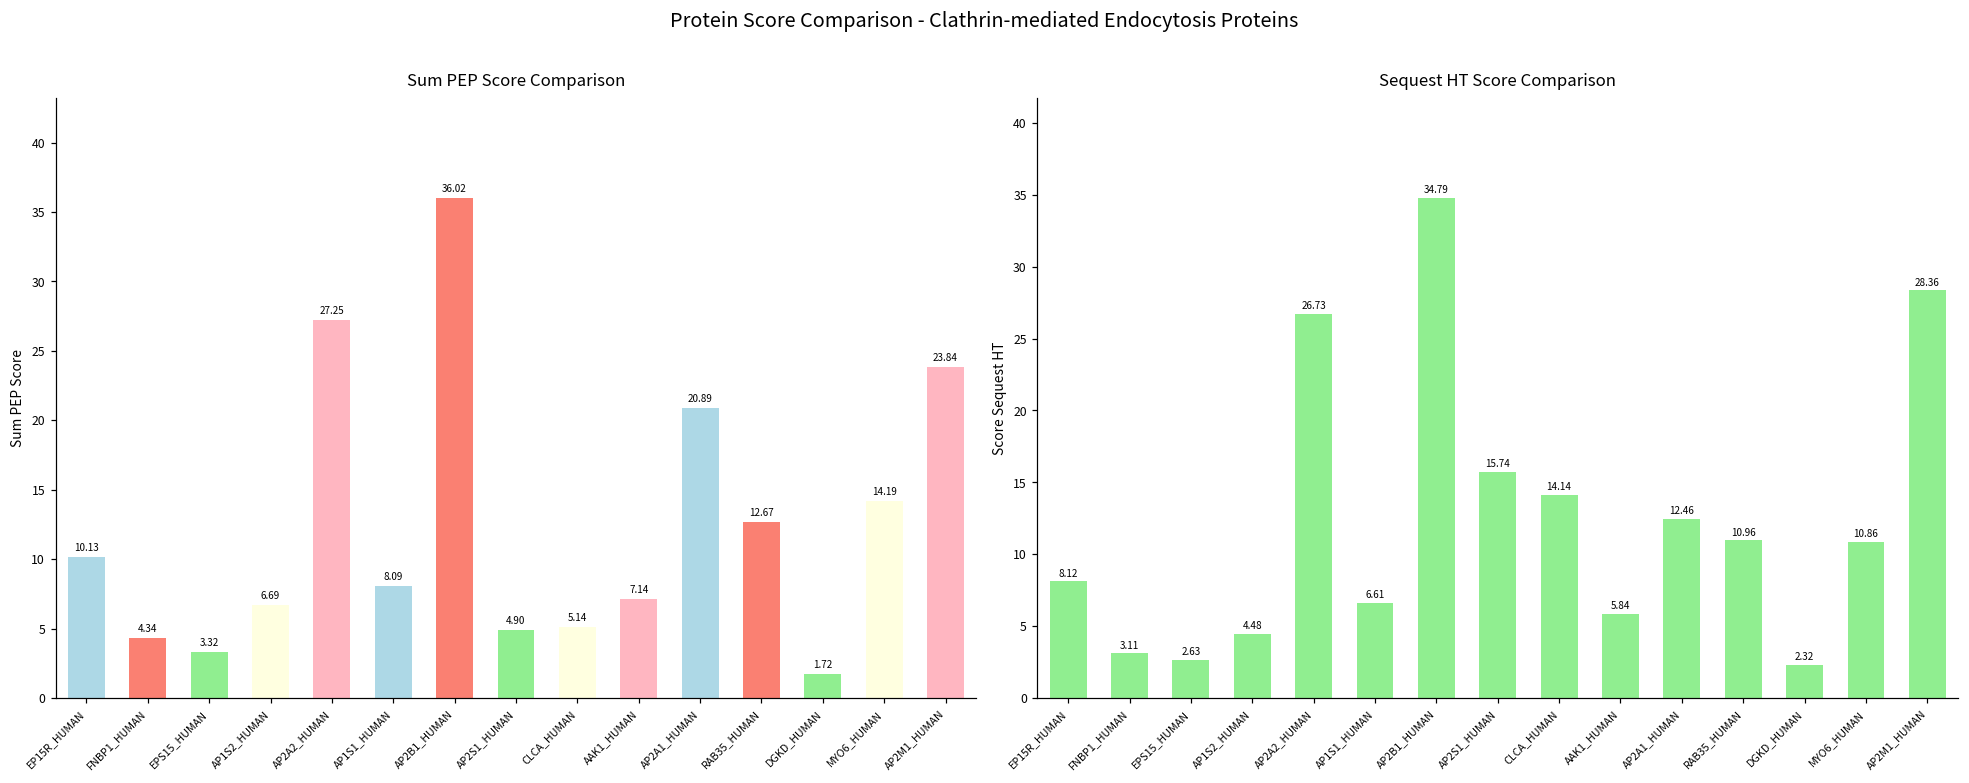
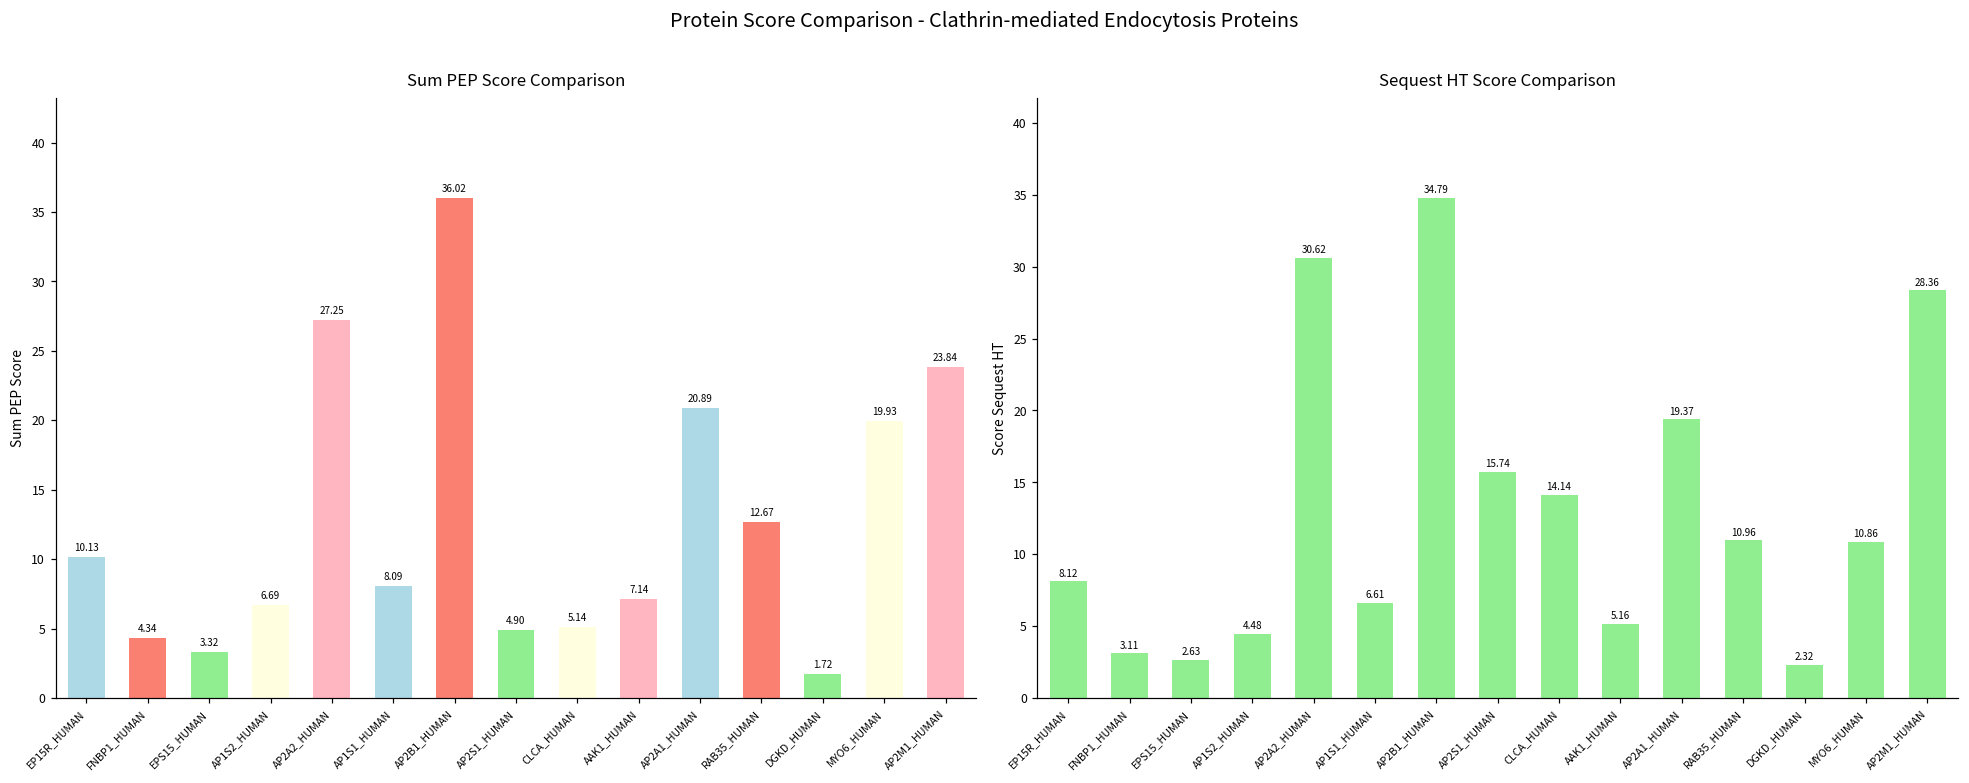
Sum PEP Score Comparison, MYO6_HUMAN: 14.19 -> 19.93
Sequest HT Score Comparison, AP2A2_HUMAN: 26.73 -> 30.62
Sequest HT Score Comparison, AAK1_HUMAN: 5.84 -> 5.16
Sequest HT Score Comparison, AP2A1_HUMAN: 12.46 -> 19.37
